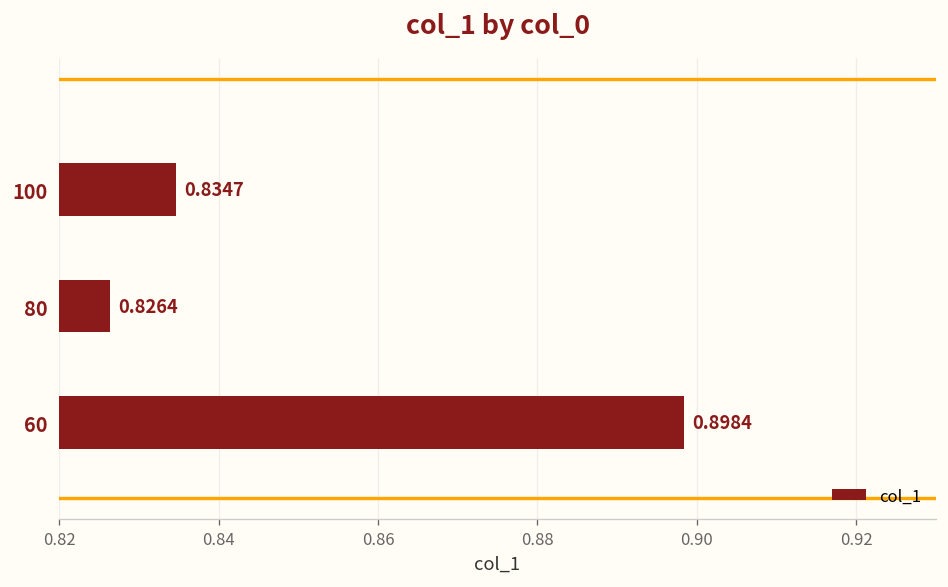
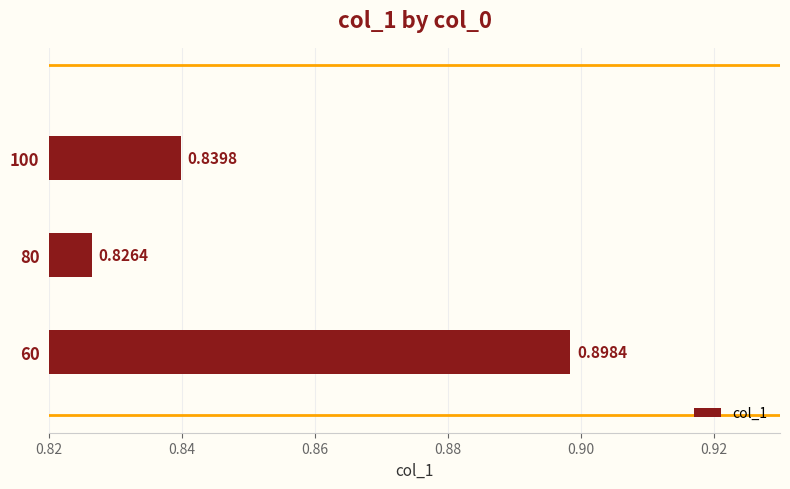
100: 0.8347 -> 0.8398
